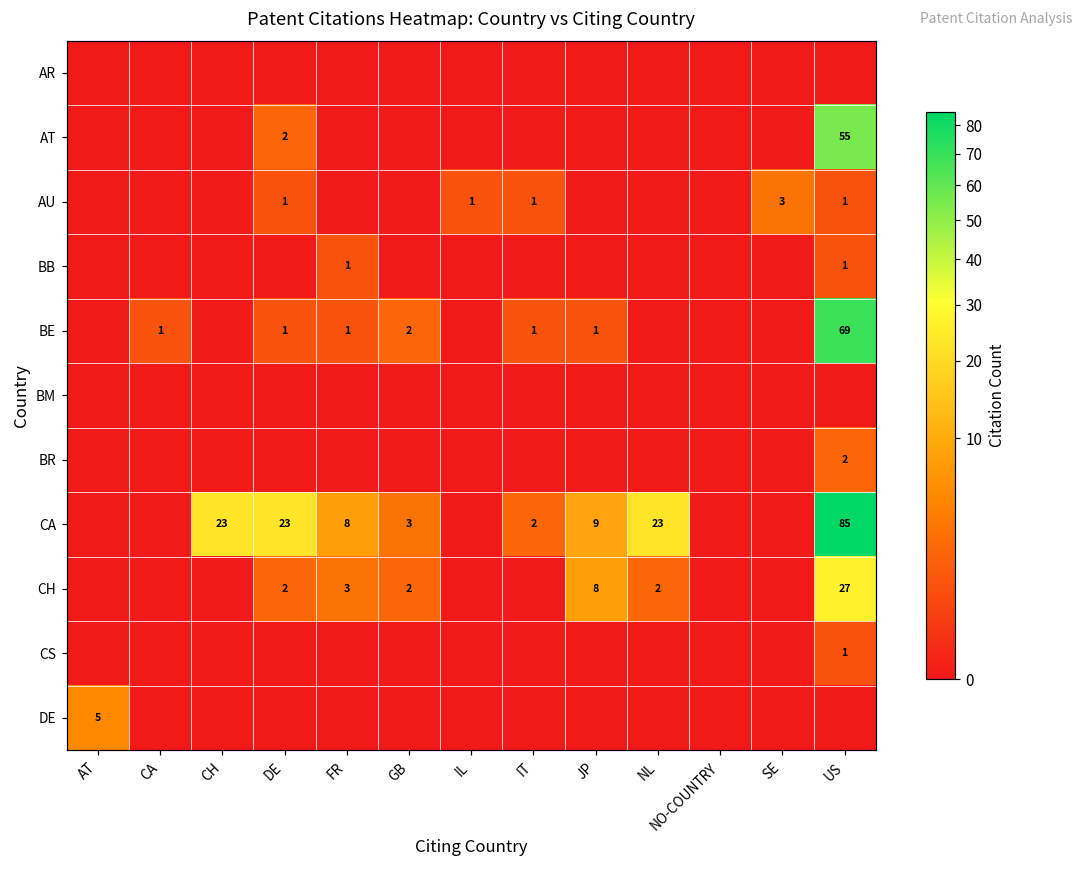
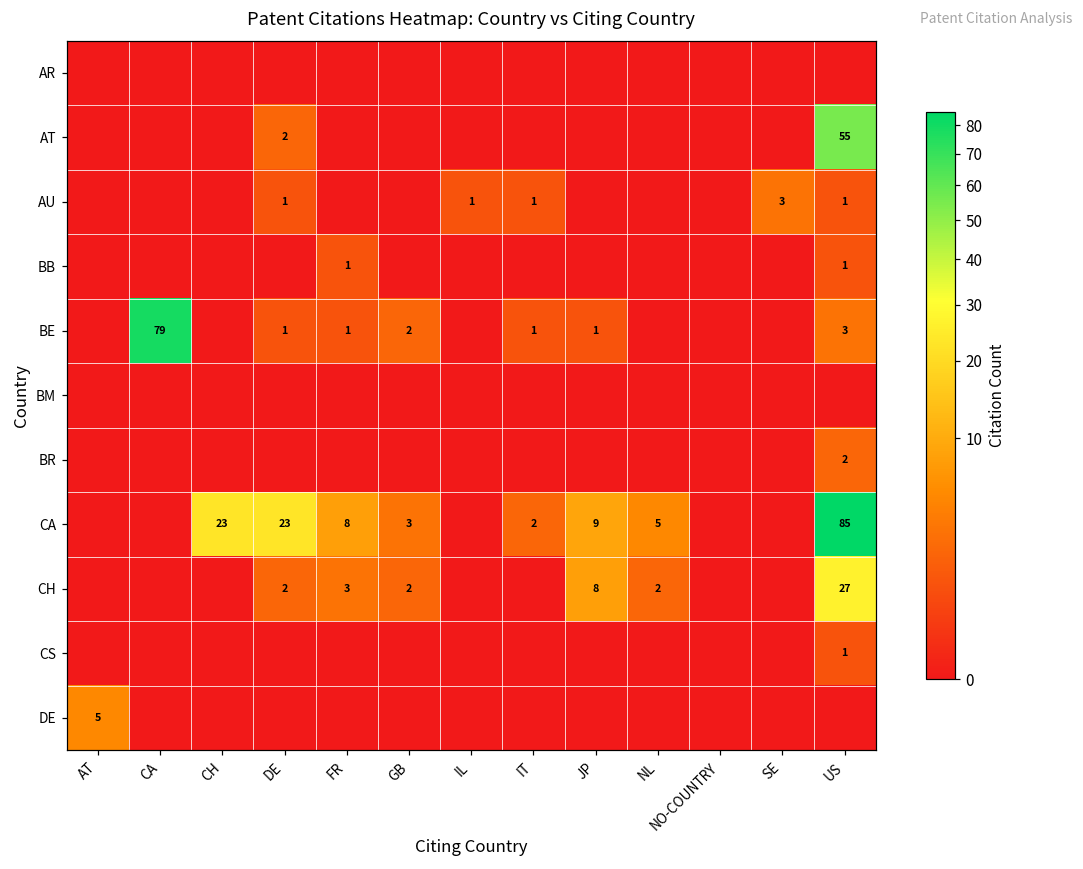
BE, CA: 1 -> 79
BE, US: 69 -> 3
CA, NL: 23 -> 5
